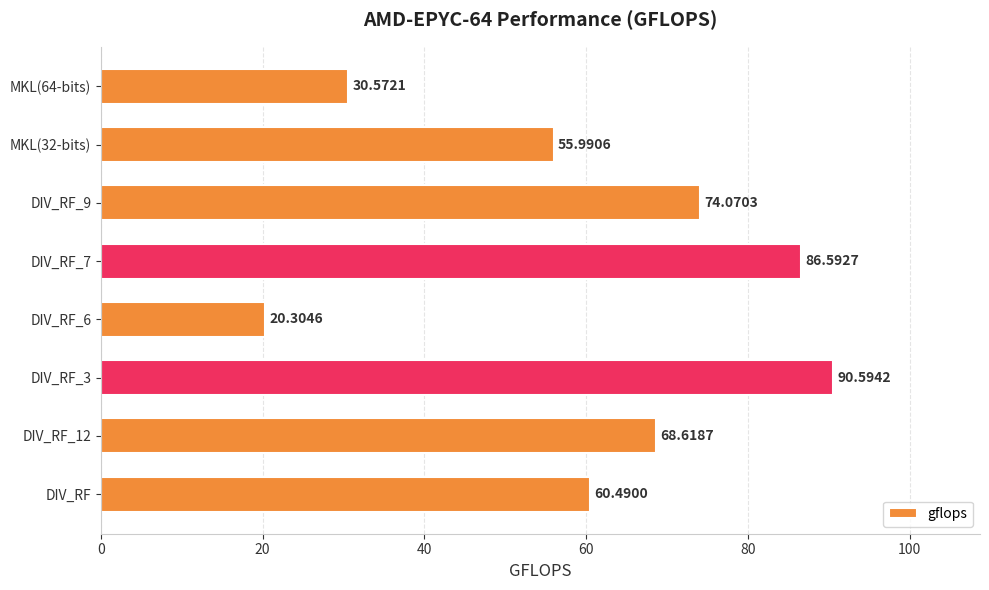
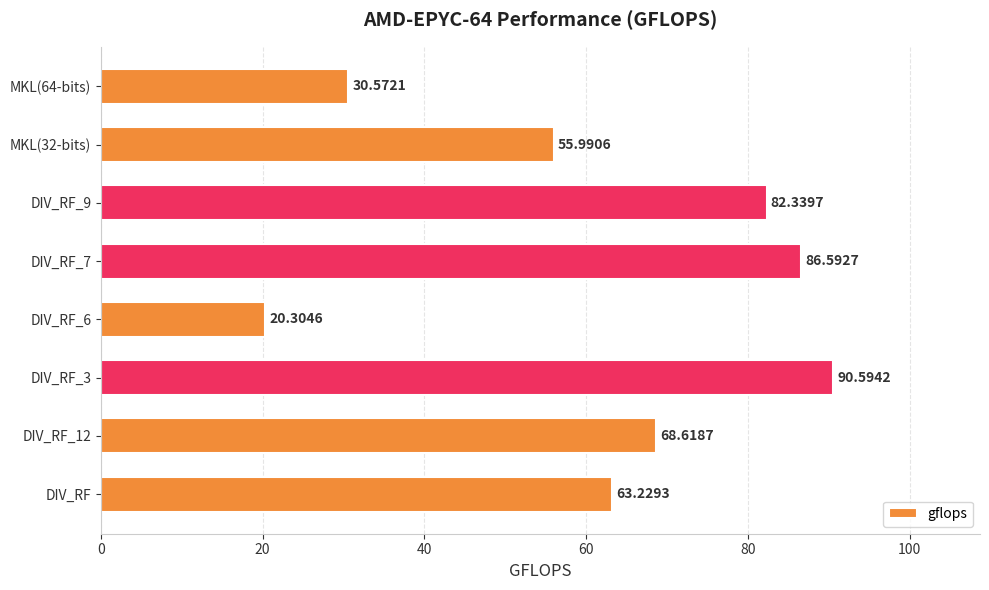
DIV_RF_9: 74.0703 -> 82.3397
DIV_RF: 60.4900 -> 63.2293
